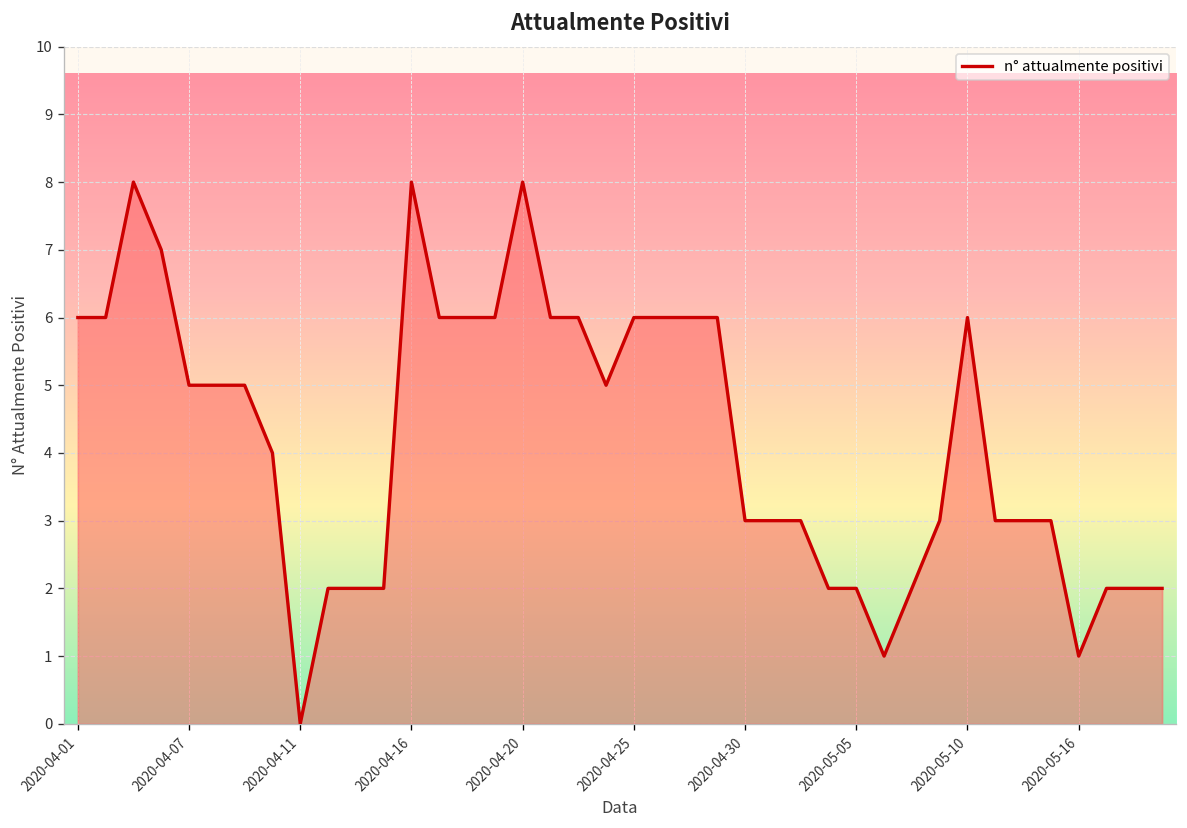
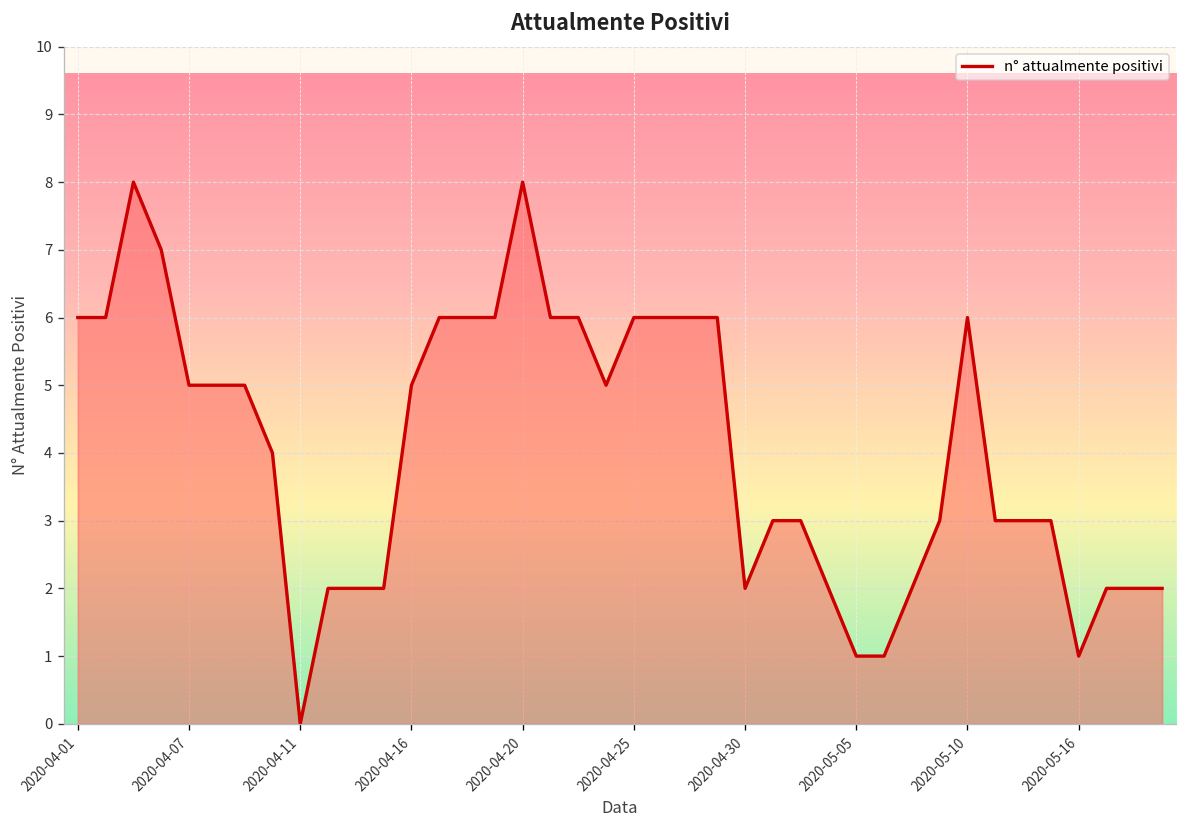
2020-04-16: 8 -> 5
2020-04-30: 3 -> 2
2020-05-05: 2 -> 1
